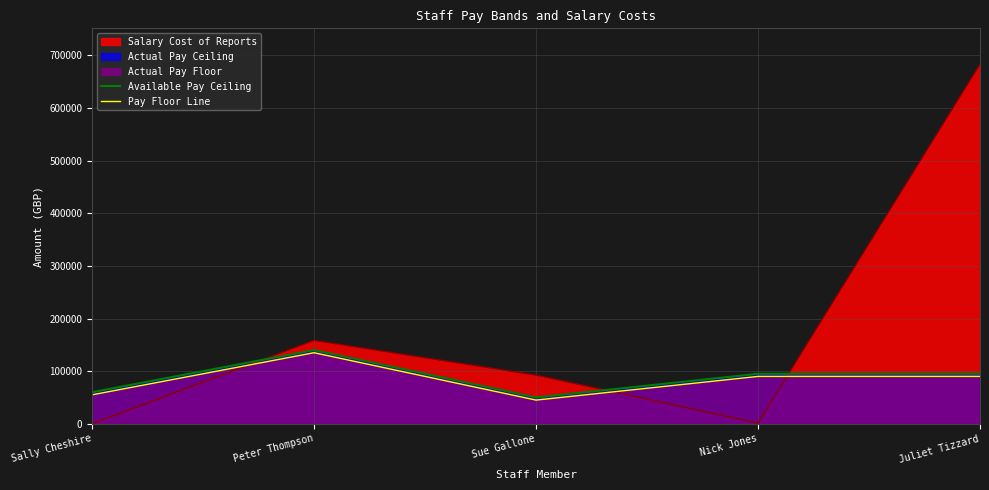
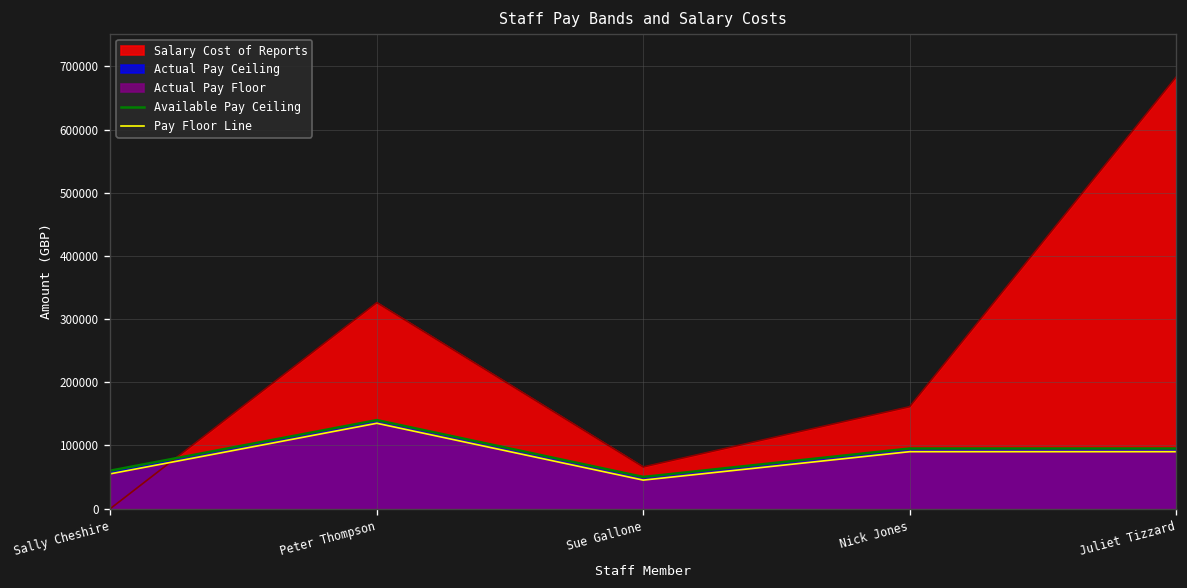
Salary Cost of Reports, Peter Thompson: 160000 -> 330000
Salary Cost of Reports, Sue Gallone: 90000 -> 70000
Salary Cost of Reports, Nick Jones: 0 -> 160000
